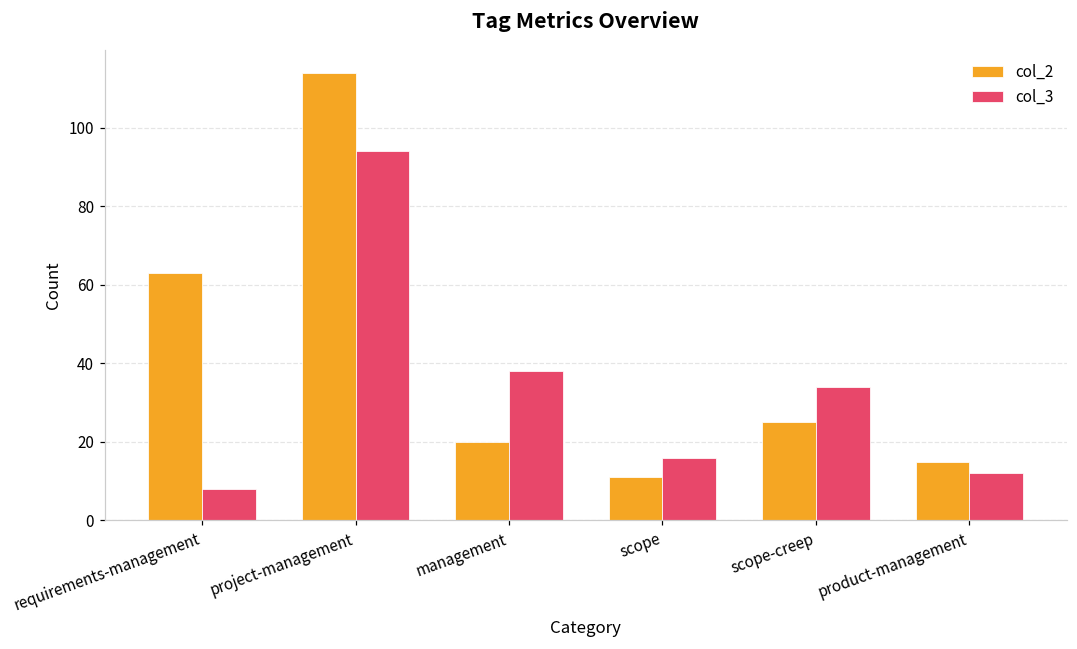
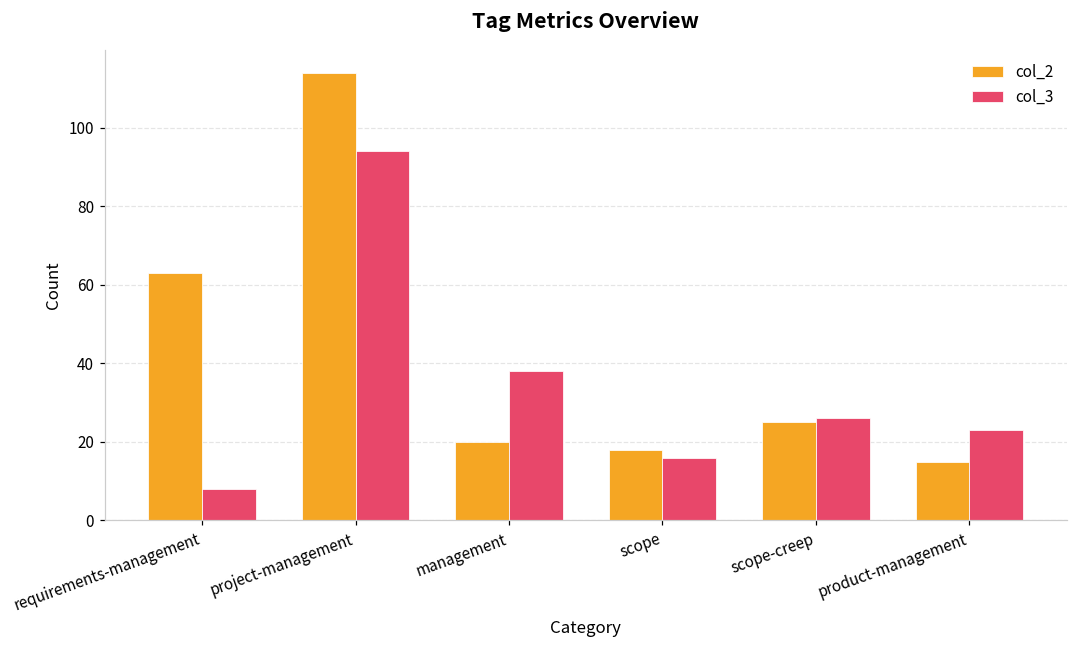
col_2, scope: 11 -> 18
col_3, scope-creep: 34 -> 26
col_3, product-management: 12 -> 23
